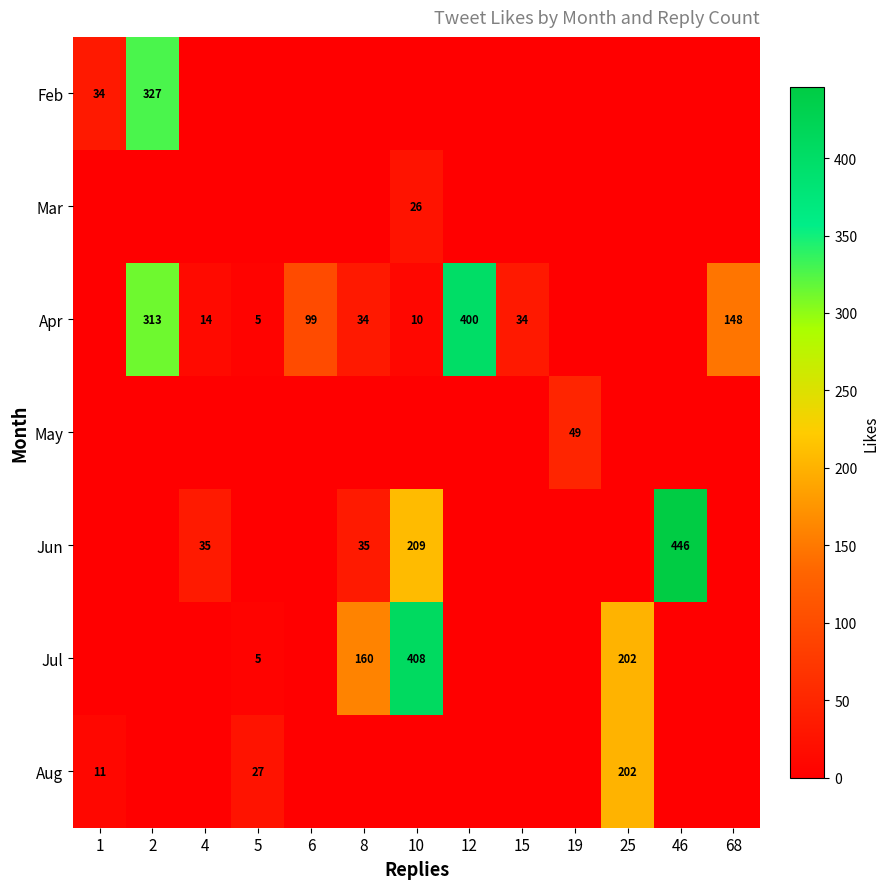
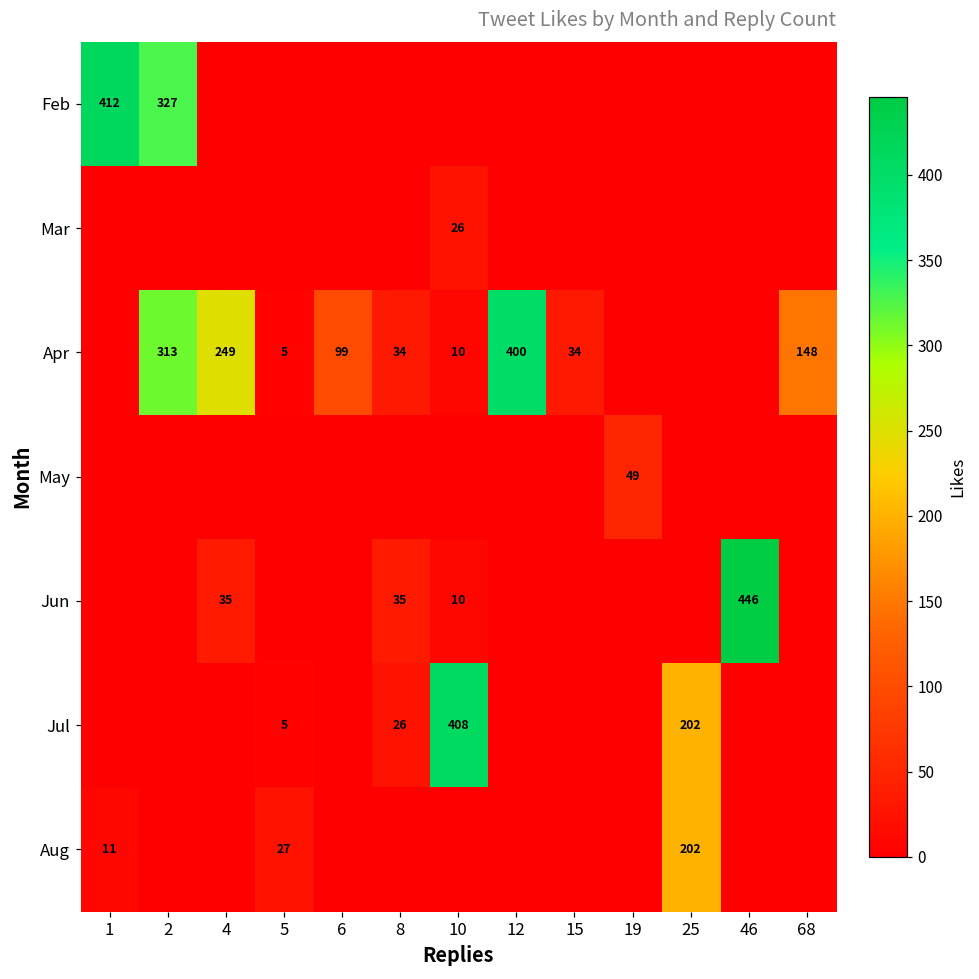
Feb, 1: 34 -> 412
Apr, 4: 14 -> 249
Jun, 10: 209 -> 10
Jul, 8: 160 -> 26
